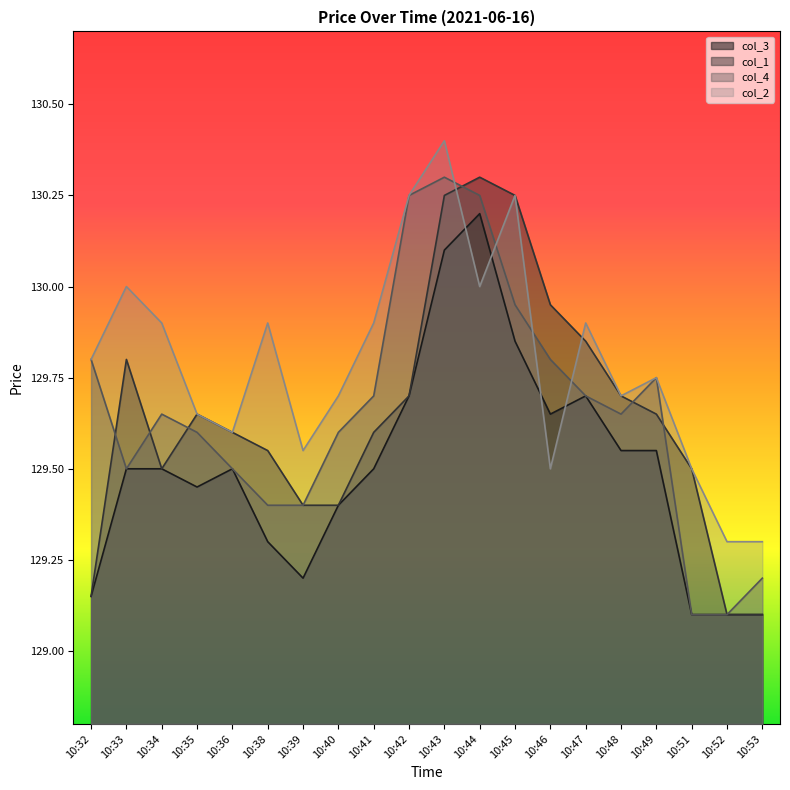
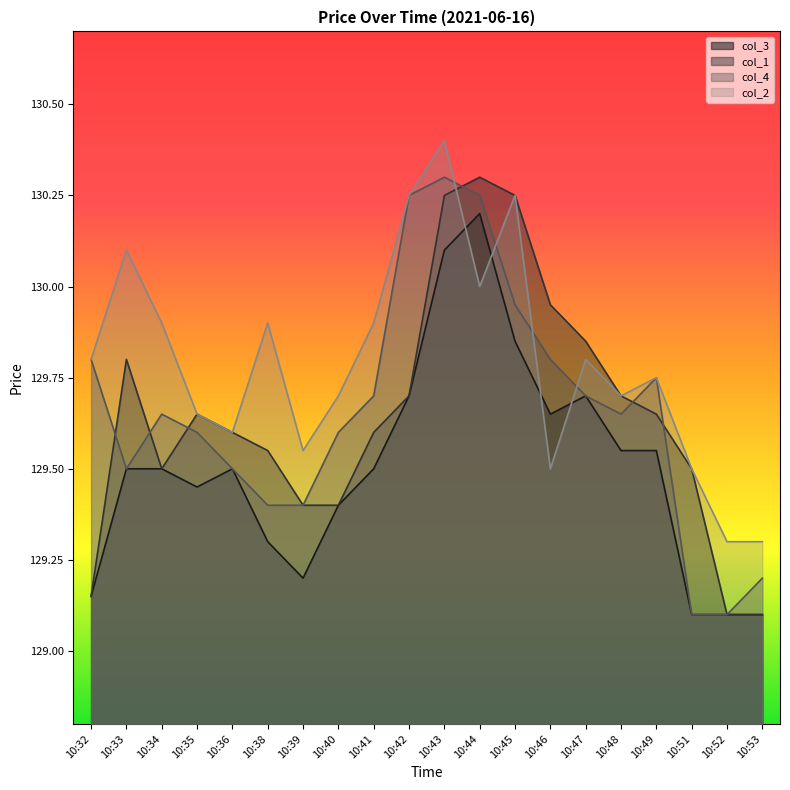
col_2, 10:33: 130.0 -> 130.1
col_2, 10:47: 129.9 -> 129.8
